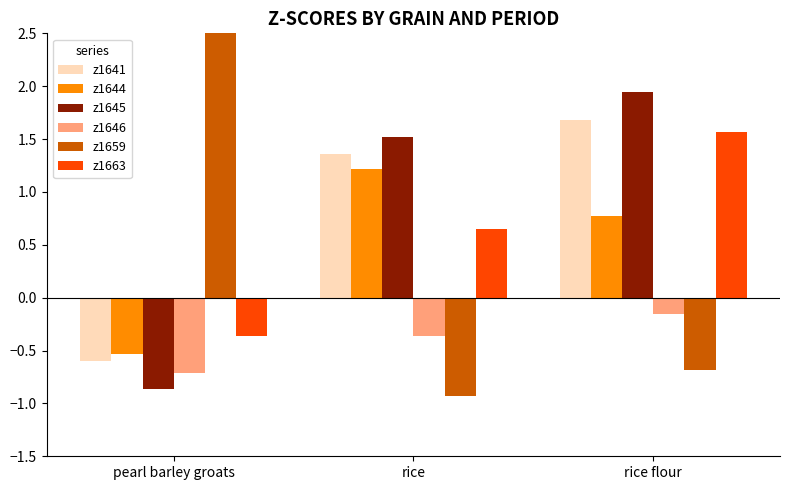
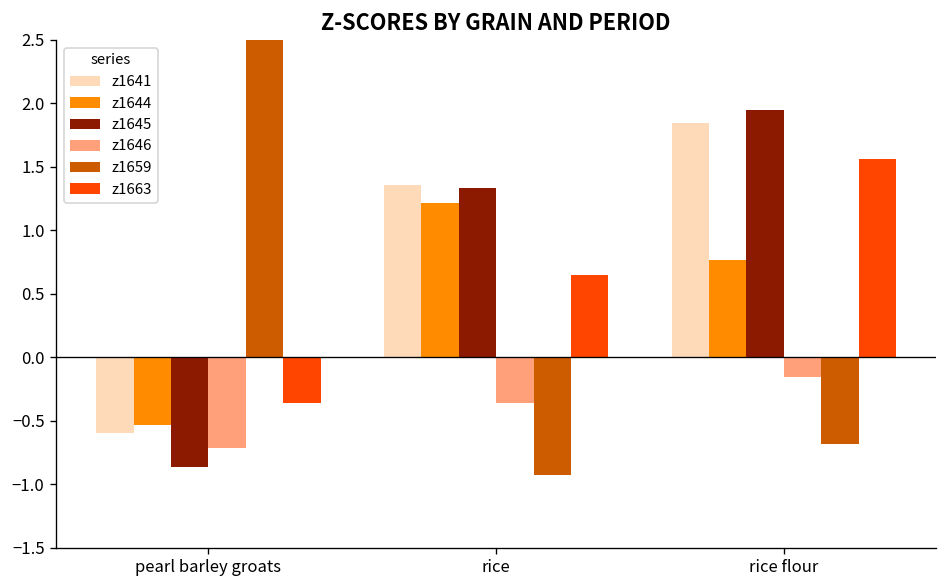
z1645, rice: 1.52 -> 1.33
z1641, rice flour: 1.68 -> 1.85
